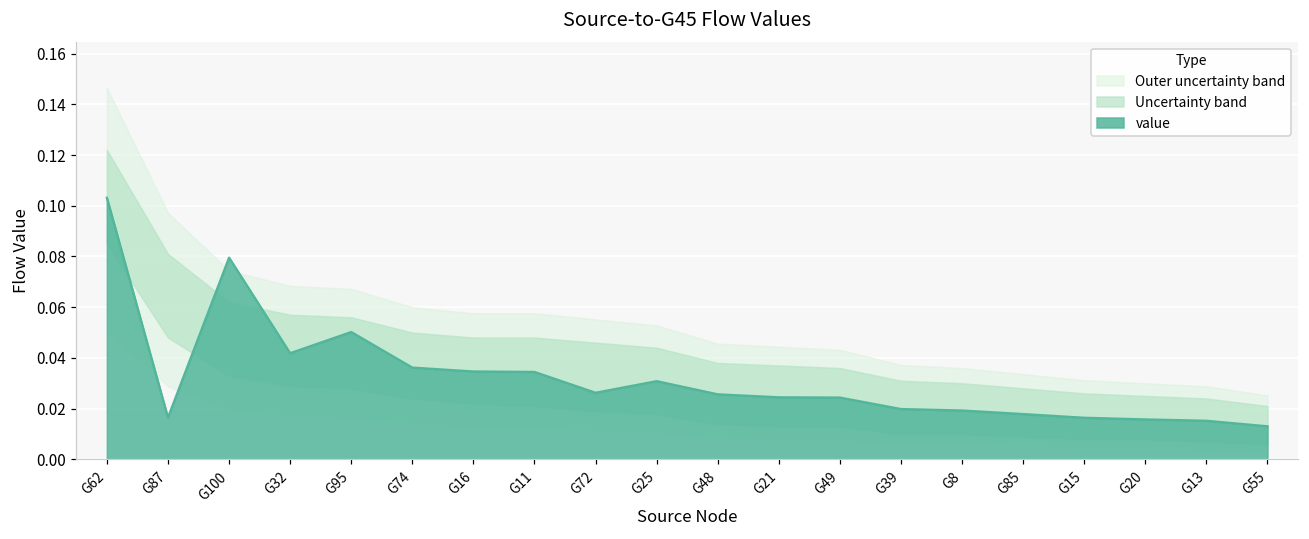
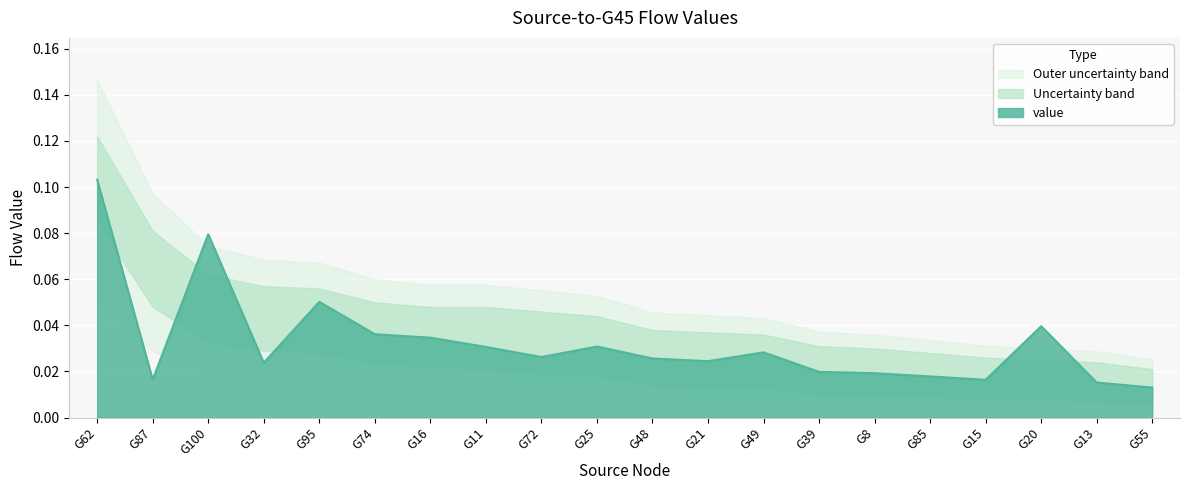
value, G32: 0.042 -> 0.024
value, G11: 0.034 -> 0.031
value, G49: 0.024 -> 0.028
value, G20: 0.016 -> 0.040
